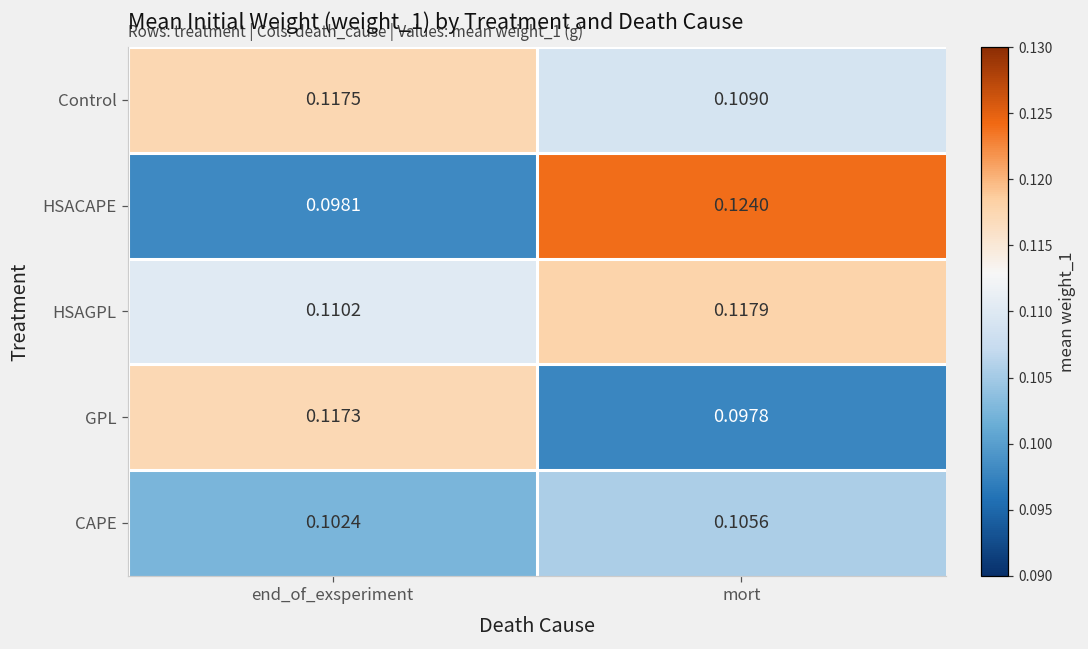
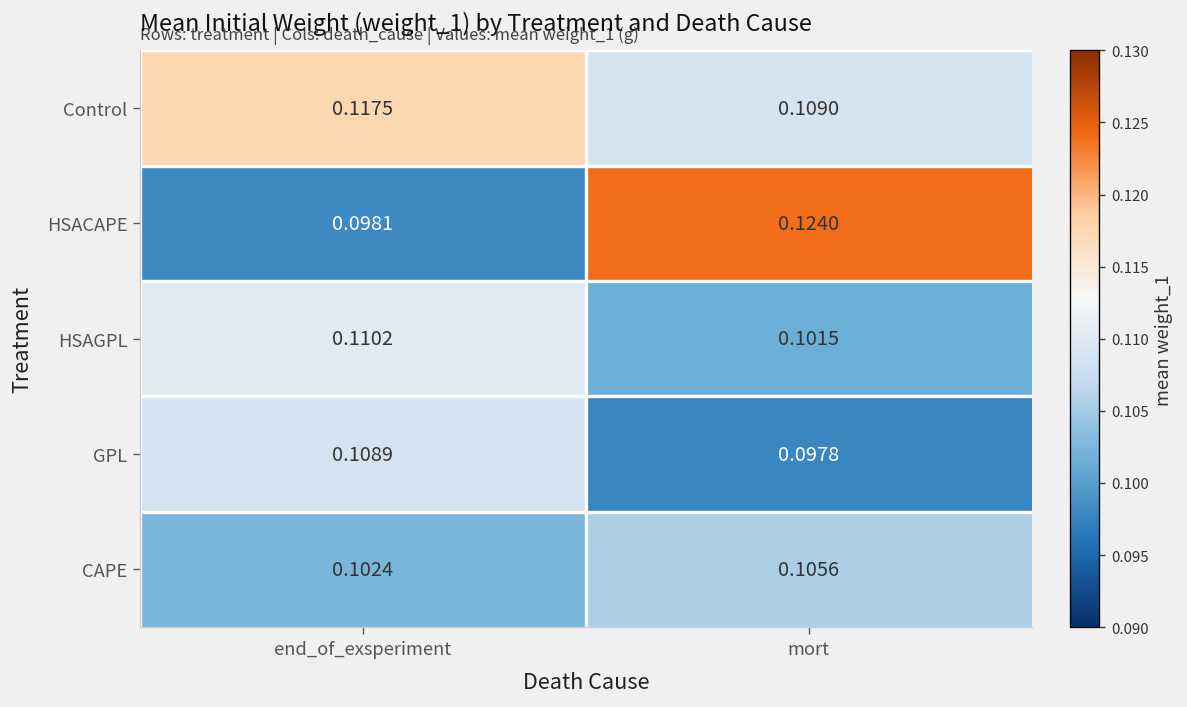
HSAGPL, mort: 0.1179 -> 0.1015
GPL, end_of_exsperiment: 0.1173 -> 0.1089
